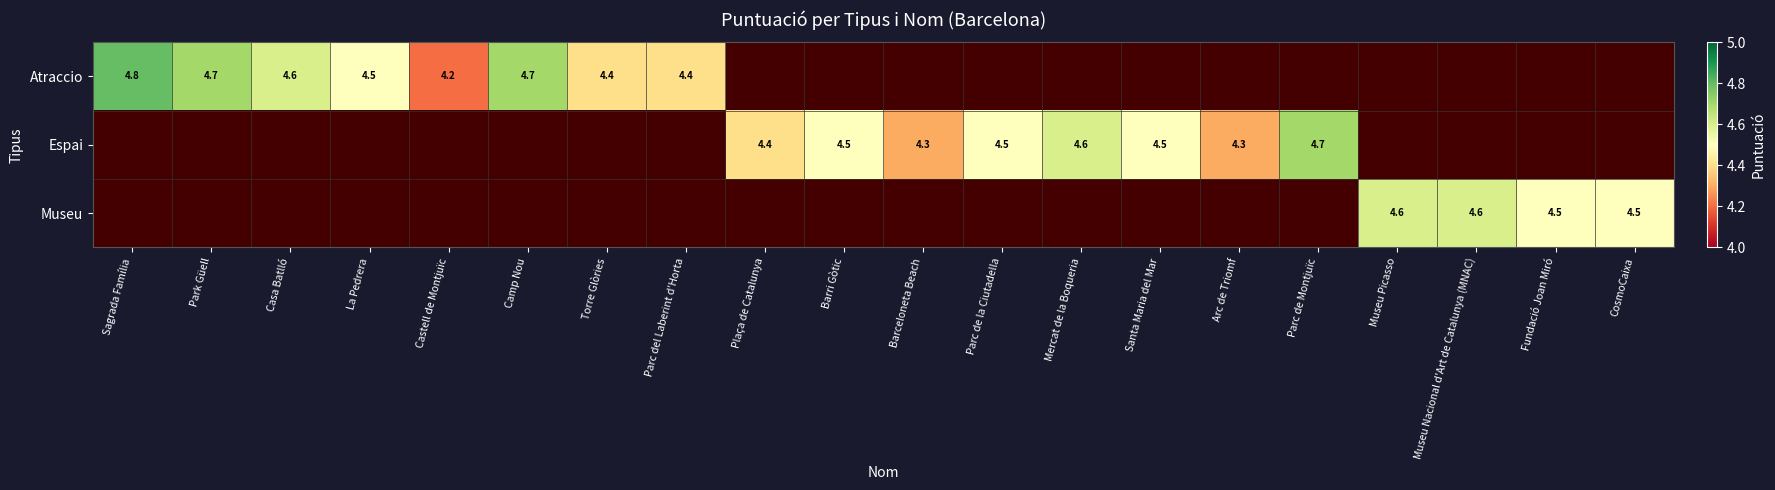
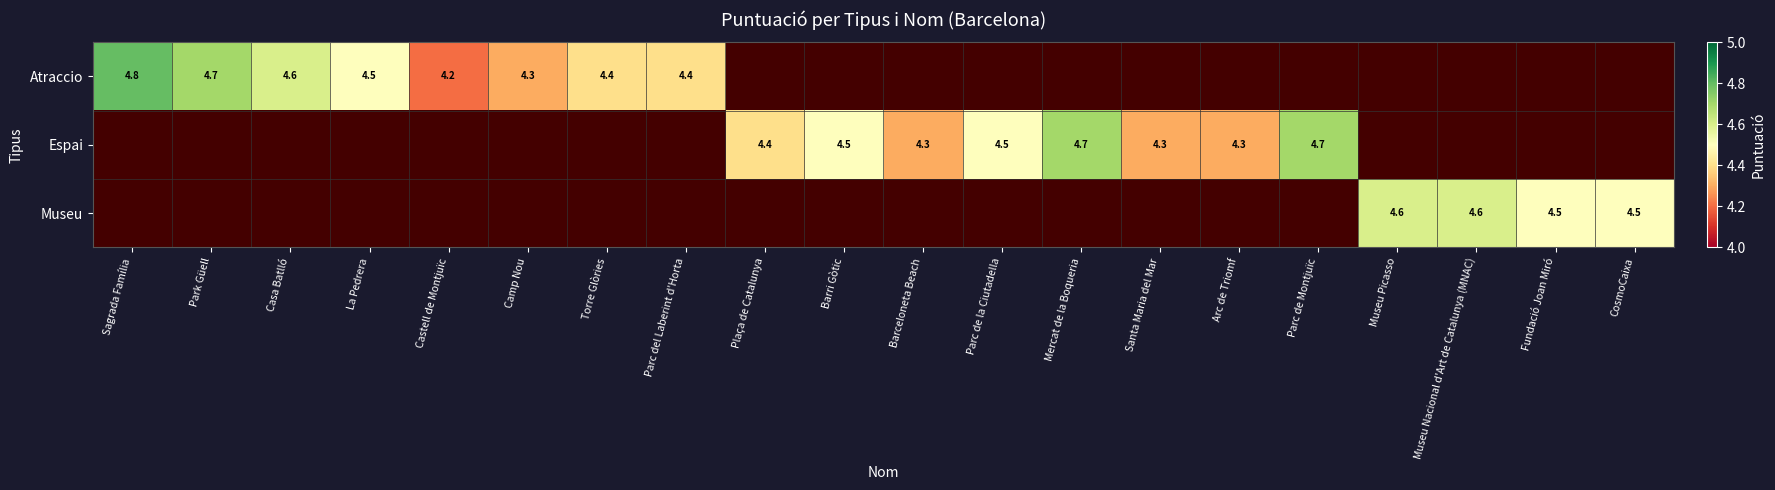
Atraccio, Camp Nou: 4.7 -> 4.3
Espai, Mercat de la Boqueria: 4.6 -> 4.7
Espai, Santa Maria del Mar: 4.5 -> 4.3
